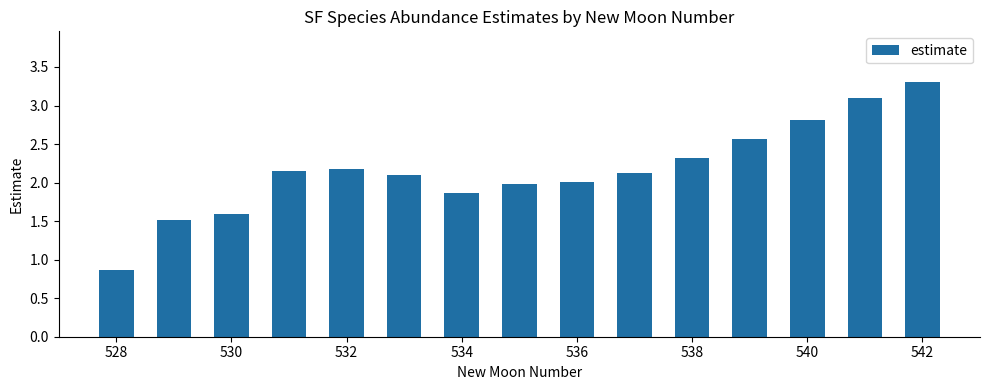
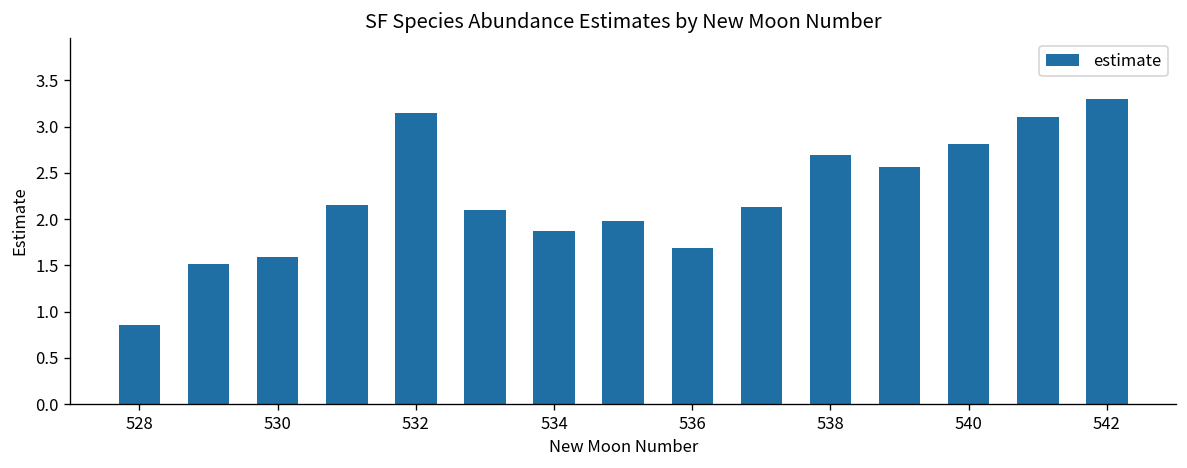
532: 2.2 -> 3.1
536: 2.0 -> 1.7
538: 2.3 -> 2.7
